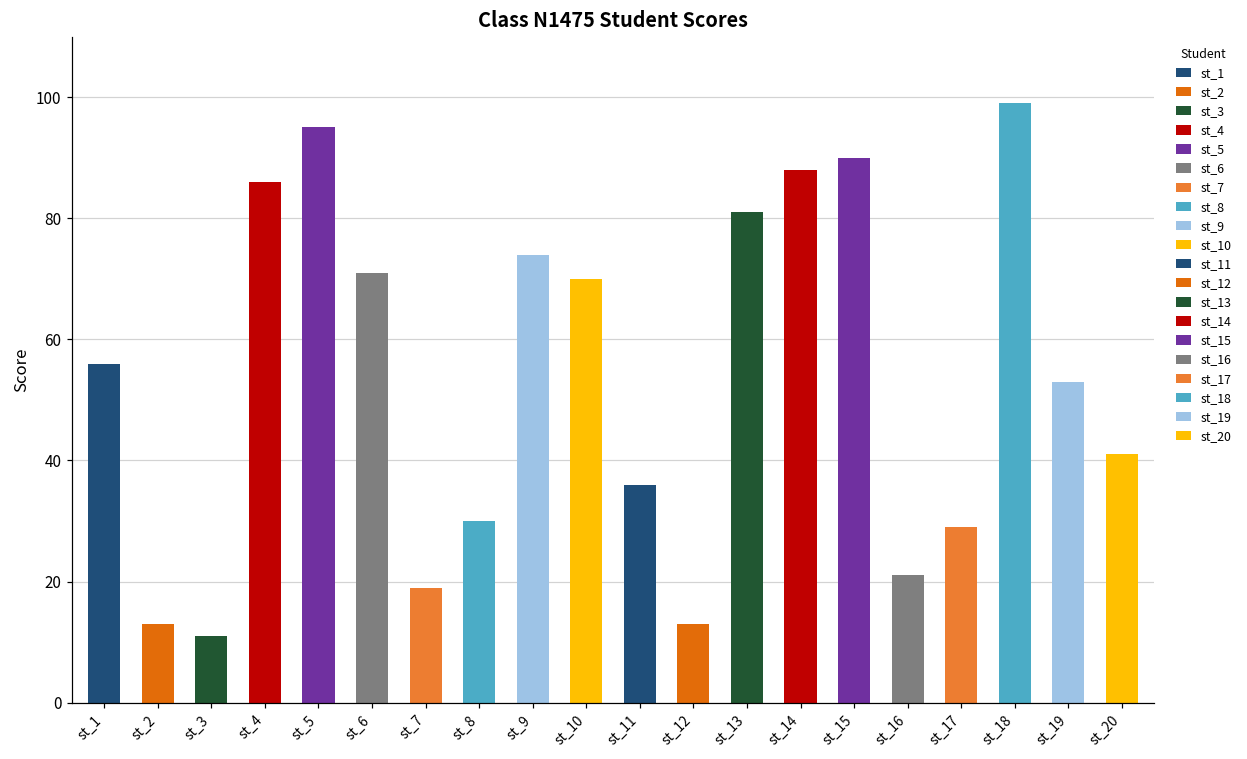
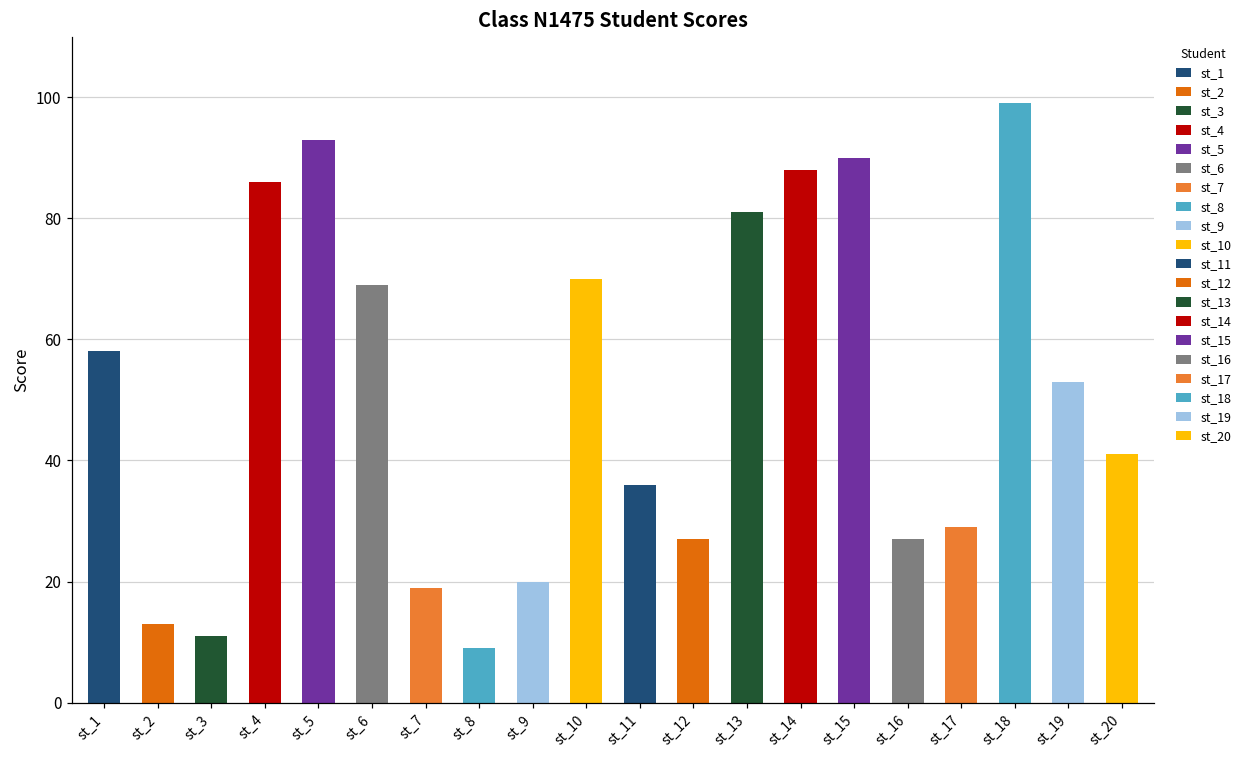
st_1: 56 -> 58
st_5: 95 -> 93
st_6: 71 -> 69
st_8: 30 -> 9
st_9: 74 -> 20
st_12: 13 -> 27
st_16: 21 -> 27
